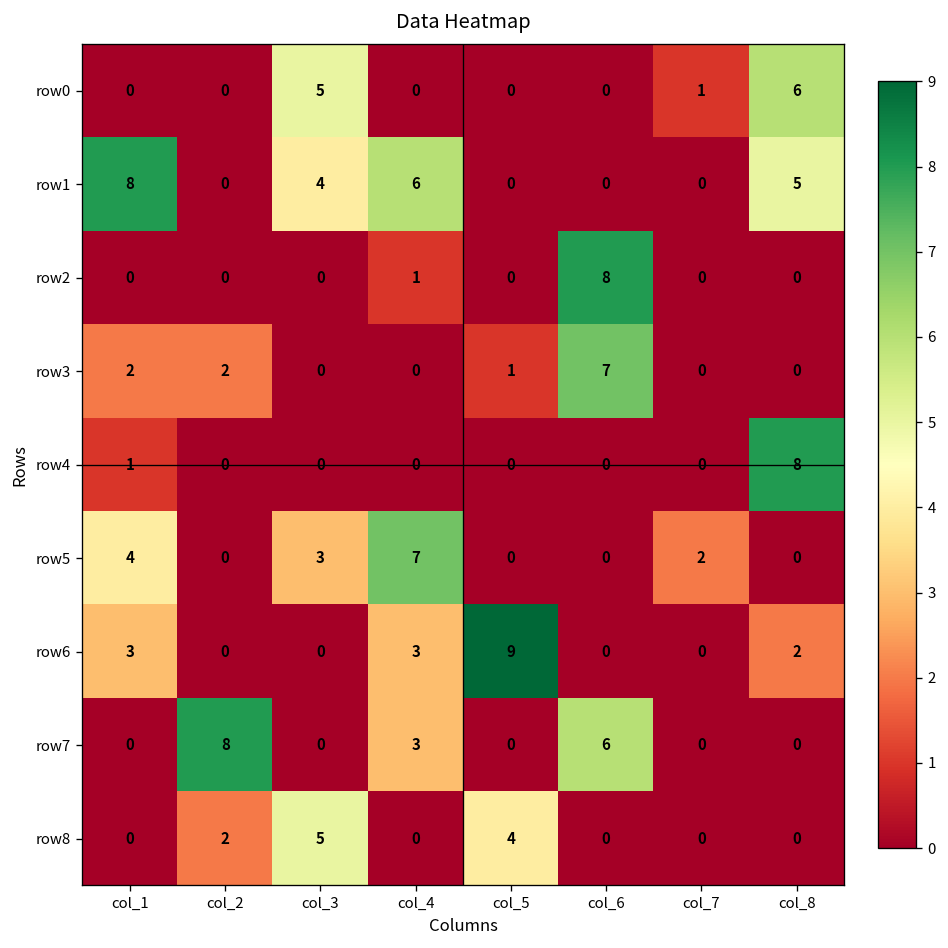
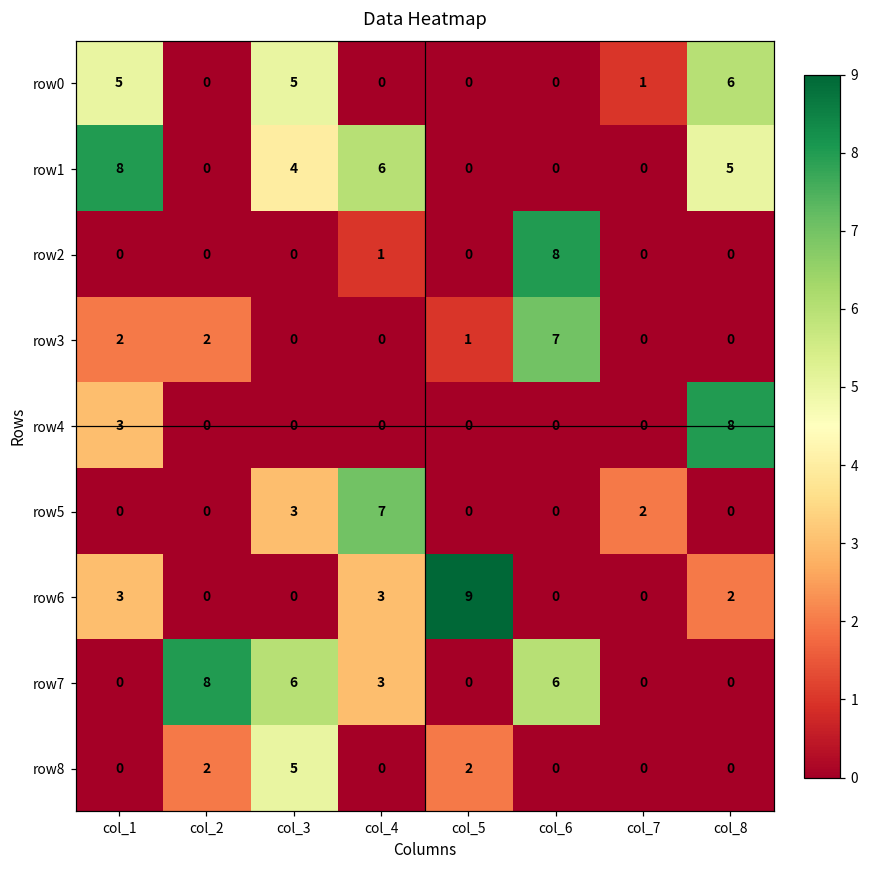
row0, col_1: 0 -> 5
row4, col_1: 1 -> 3
row5, col_1: 4 -> 0
row7, col_3: 0 -> 6
row8, col_5: 4 -> 2
